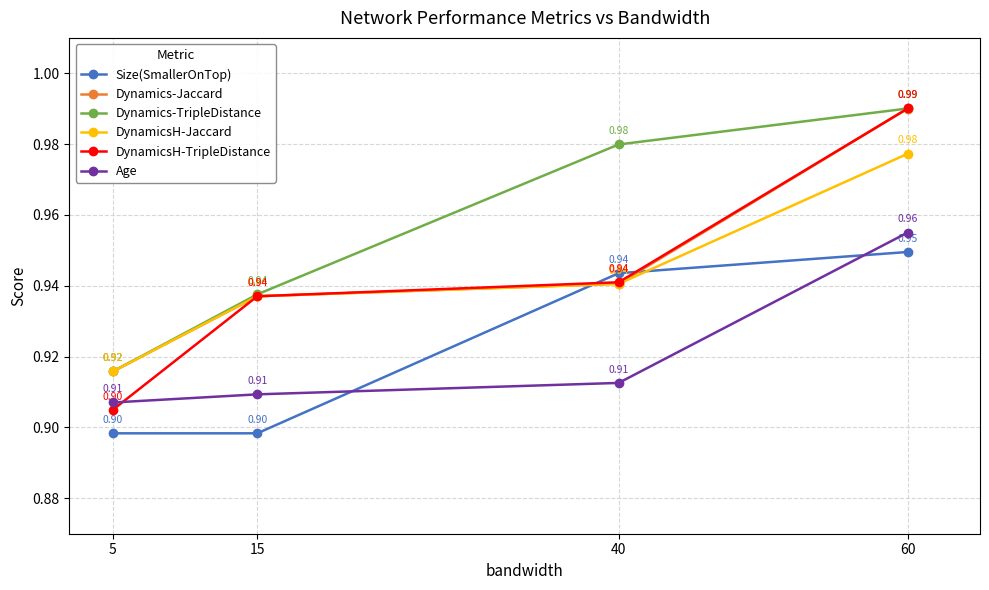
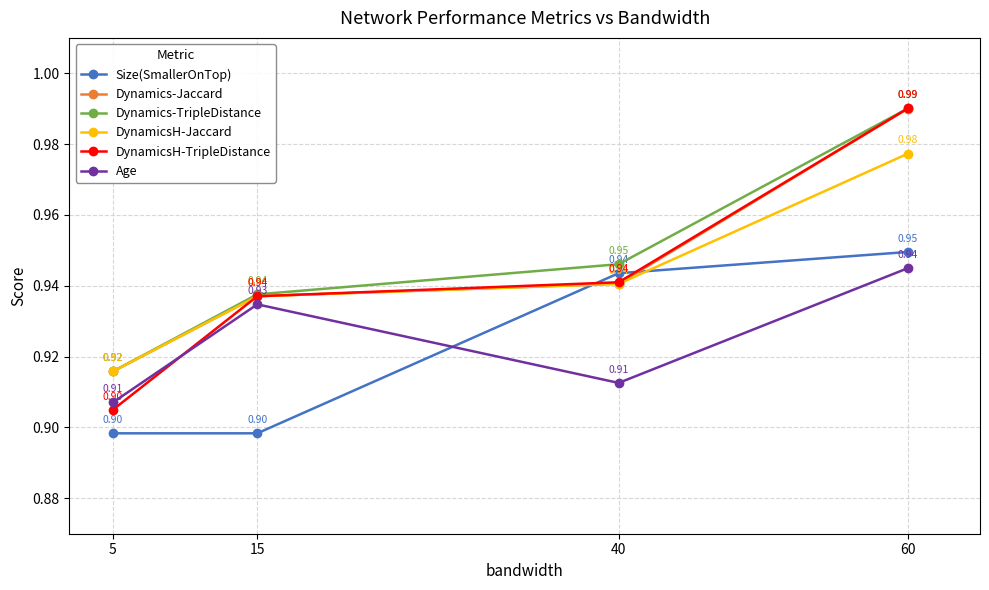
Age, 15: 0.91 -> 0.93
Dynamics-TripleDistance, 40: 0.98 -> 0.95
Age, 60: 0.96 -> 0.94
